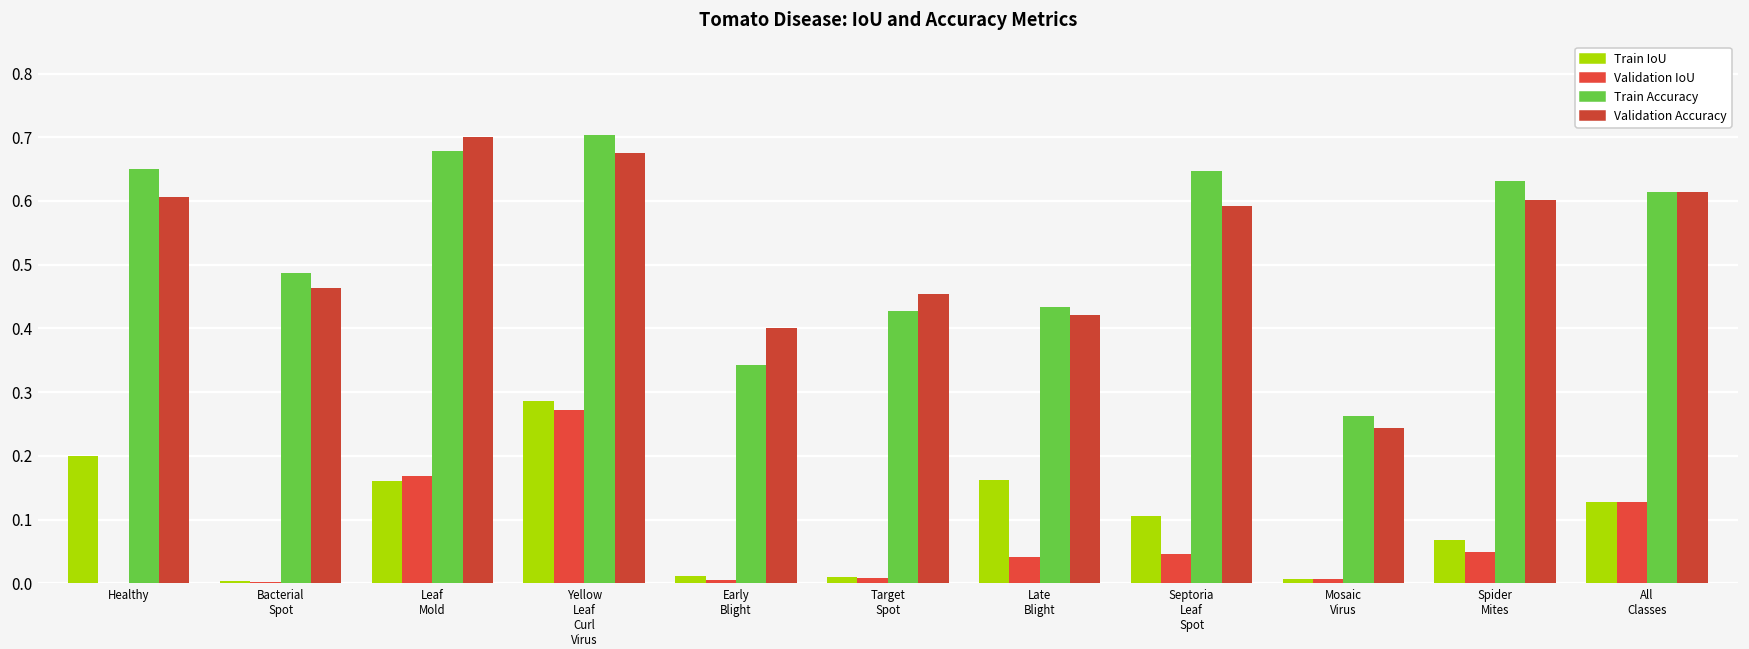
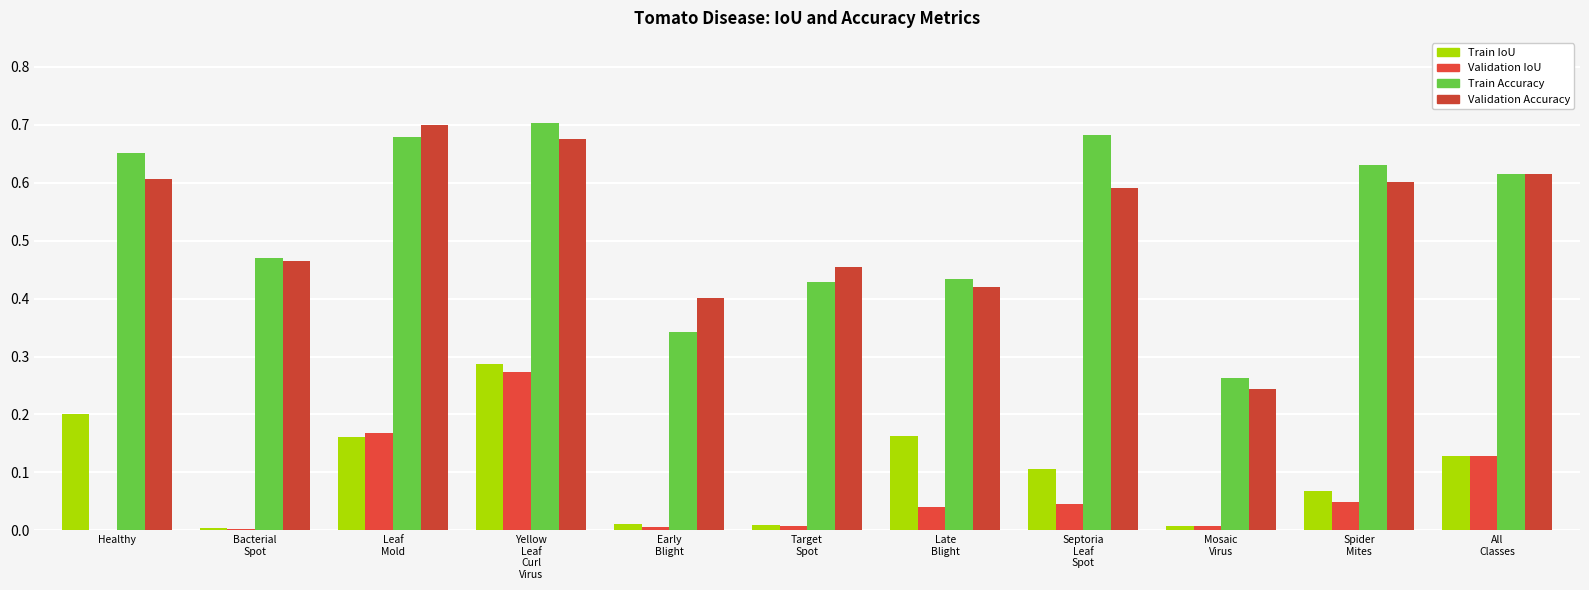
Train Accuracy, Bacterial Spot: 0.49 -> 0.47
Train Accuracy, Septoria Leaf Spot: 0.65 -> 0.68
